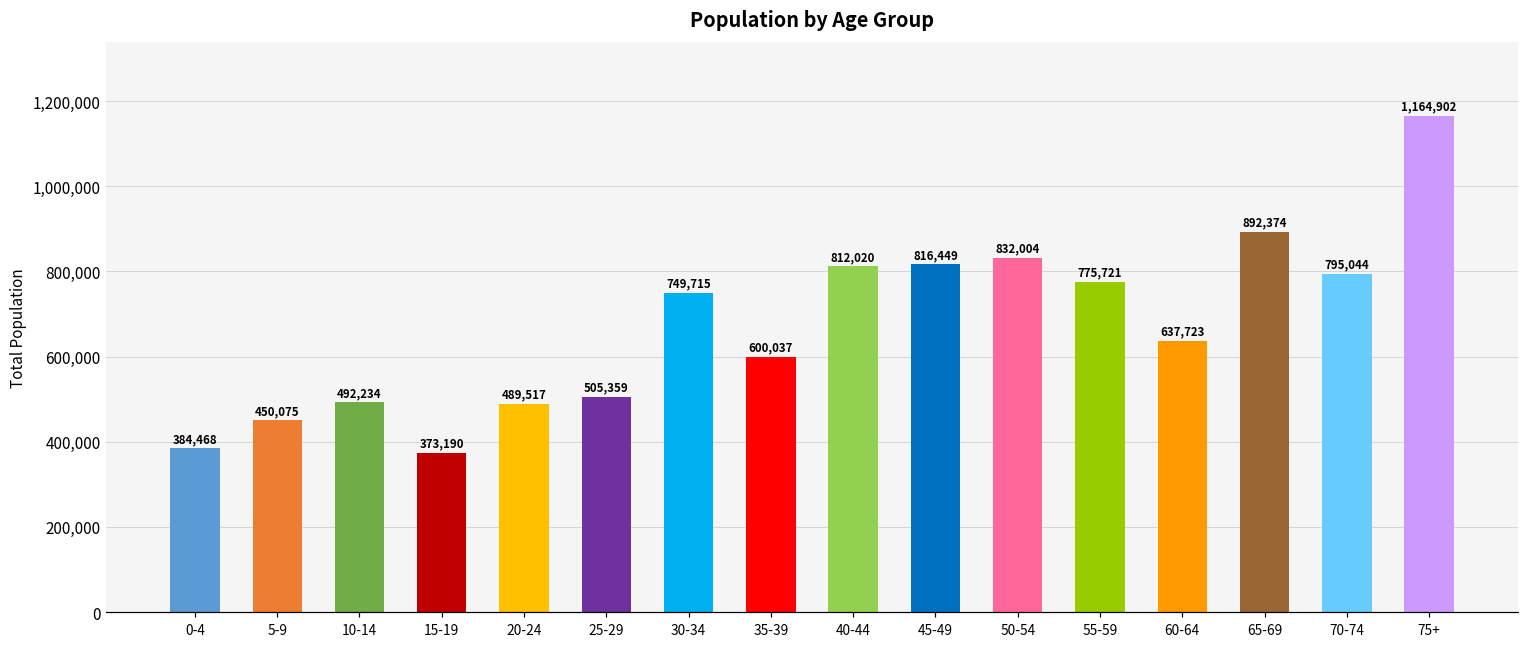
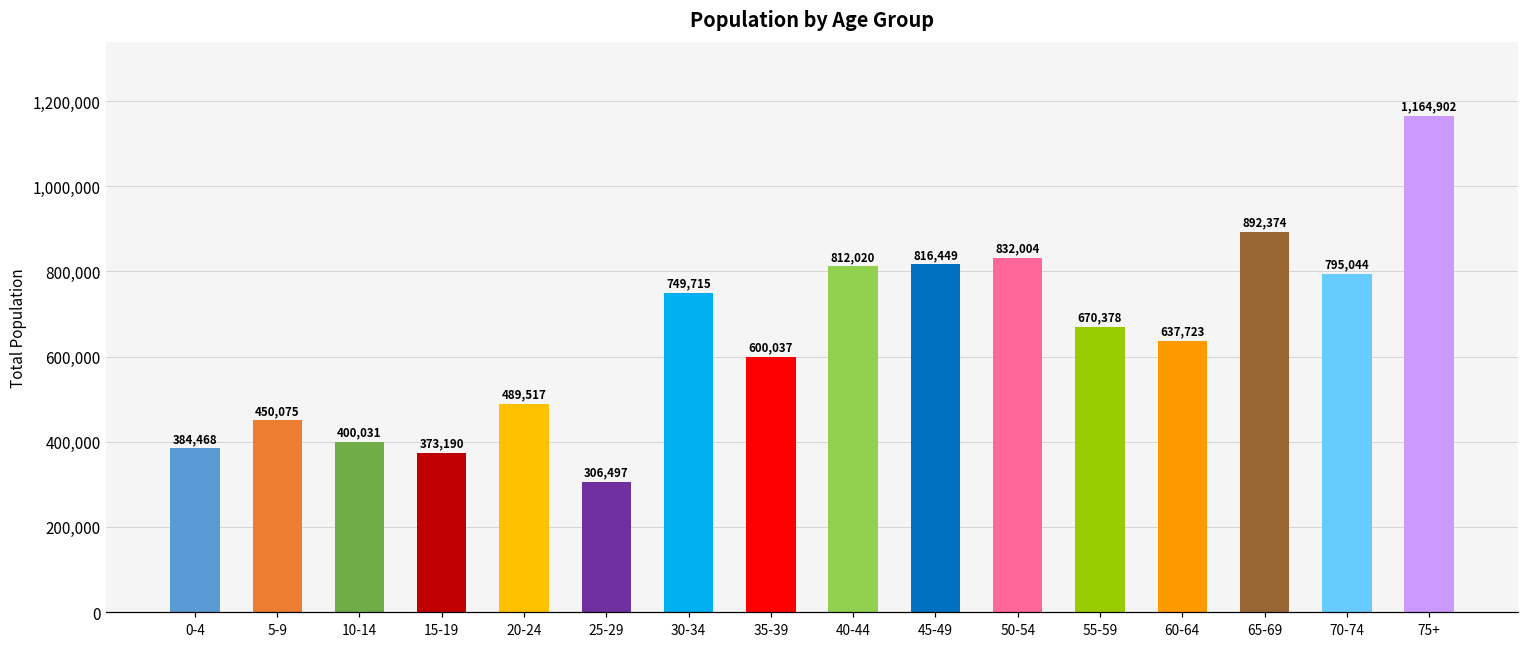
10-14: 492,234 -> 400,031
25-29: 505,359 -> 306,497
55-59: 775,721 -> 670,378
